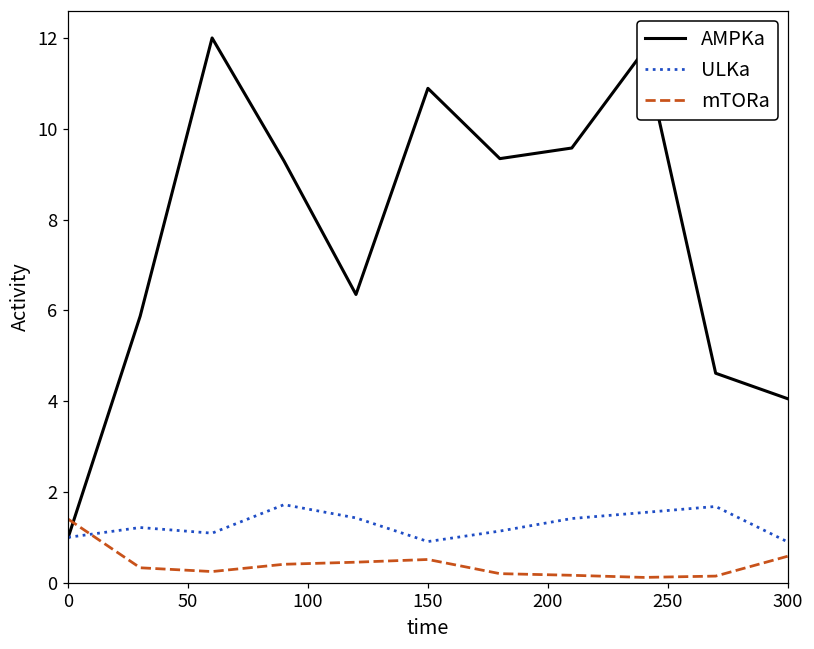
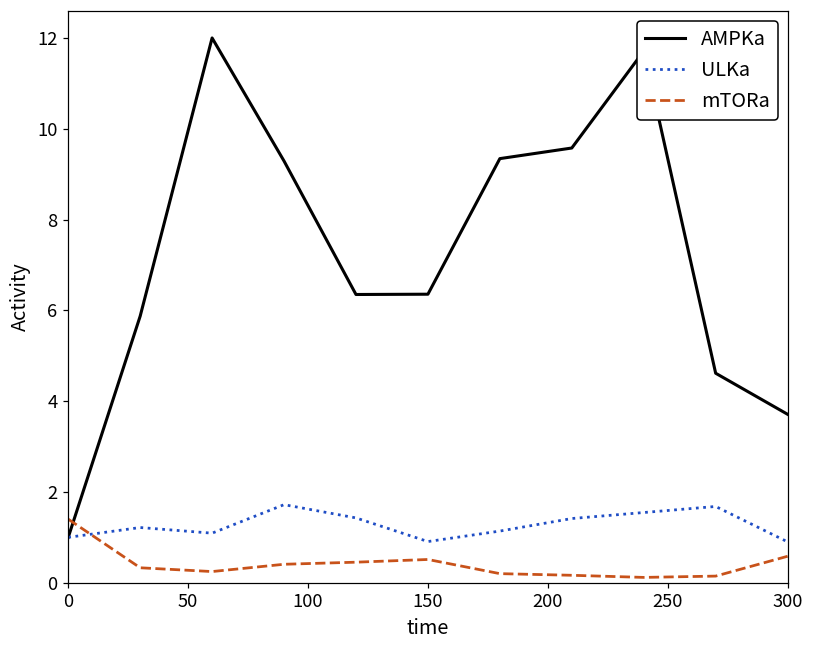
AMPKa, 150: 10.9 -> 6.4
AMPKa, 300: 4.1 -> 3.7
